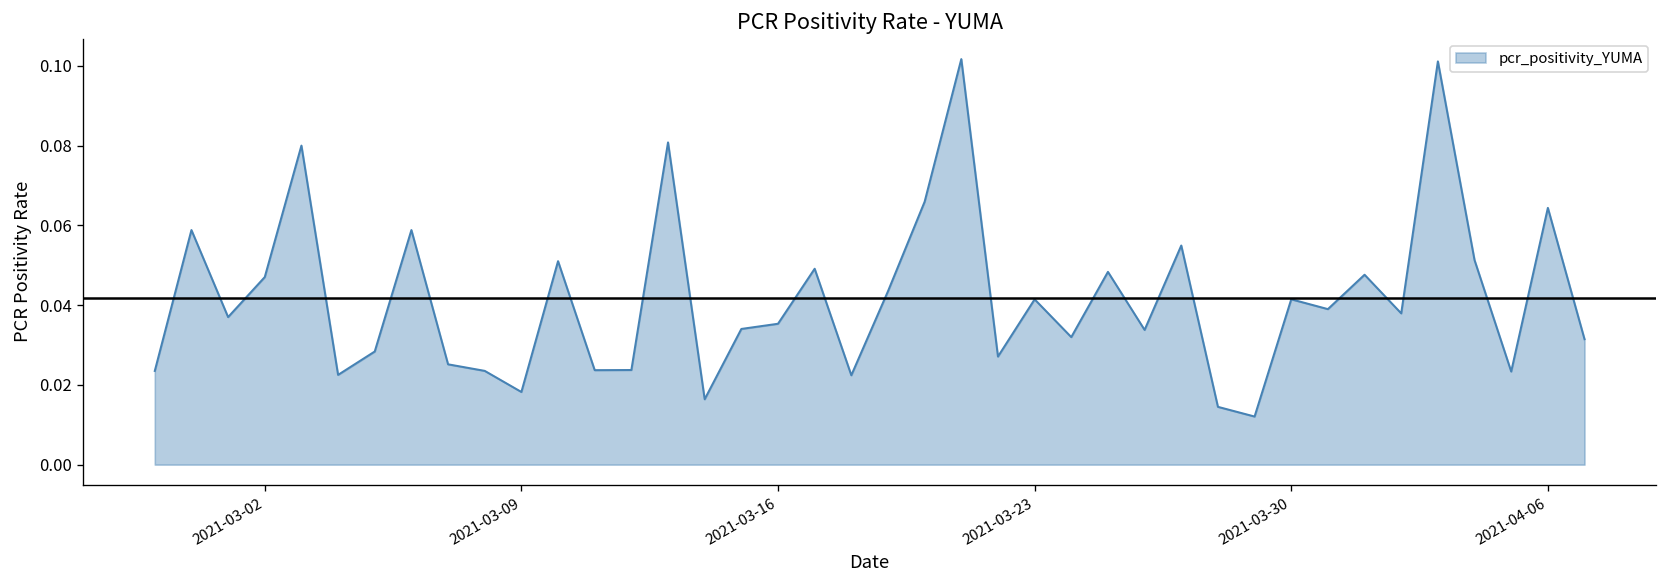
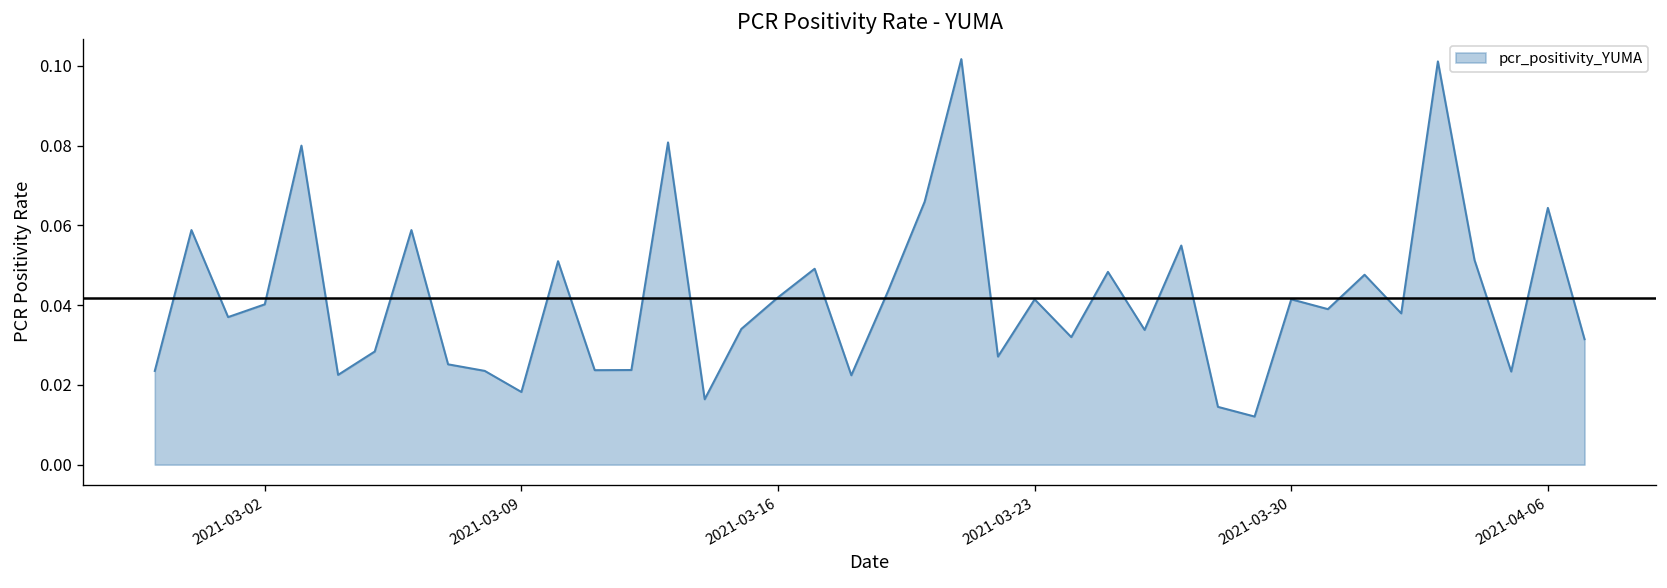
2021-03-02: 0.047 -> 0.040
2021-03-16: 0.035 -> 0.042
